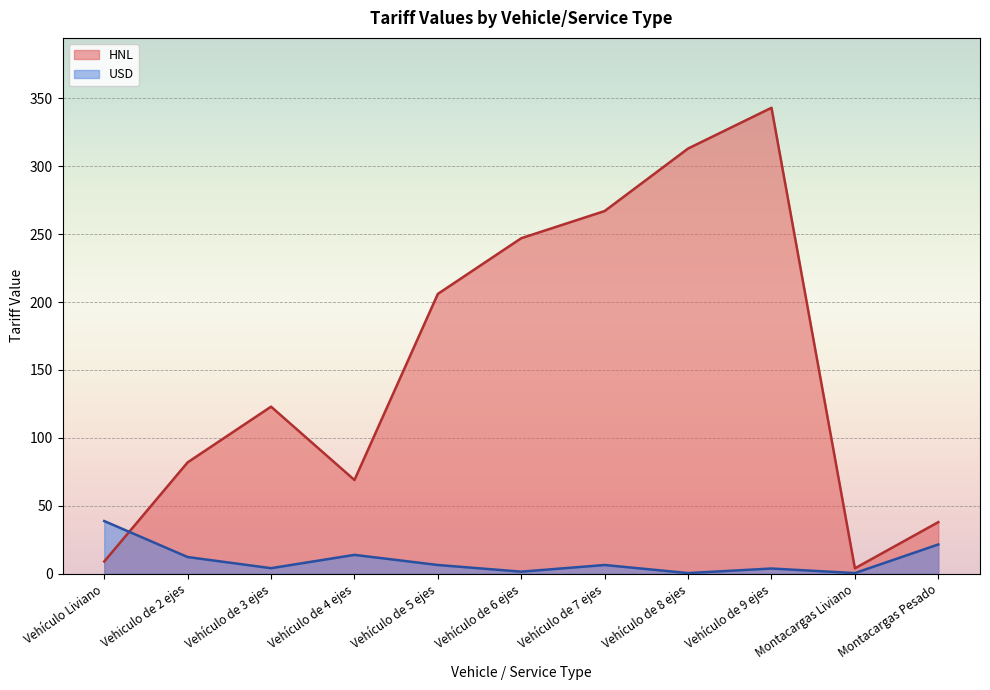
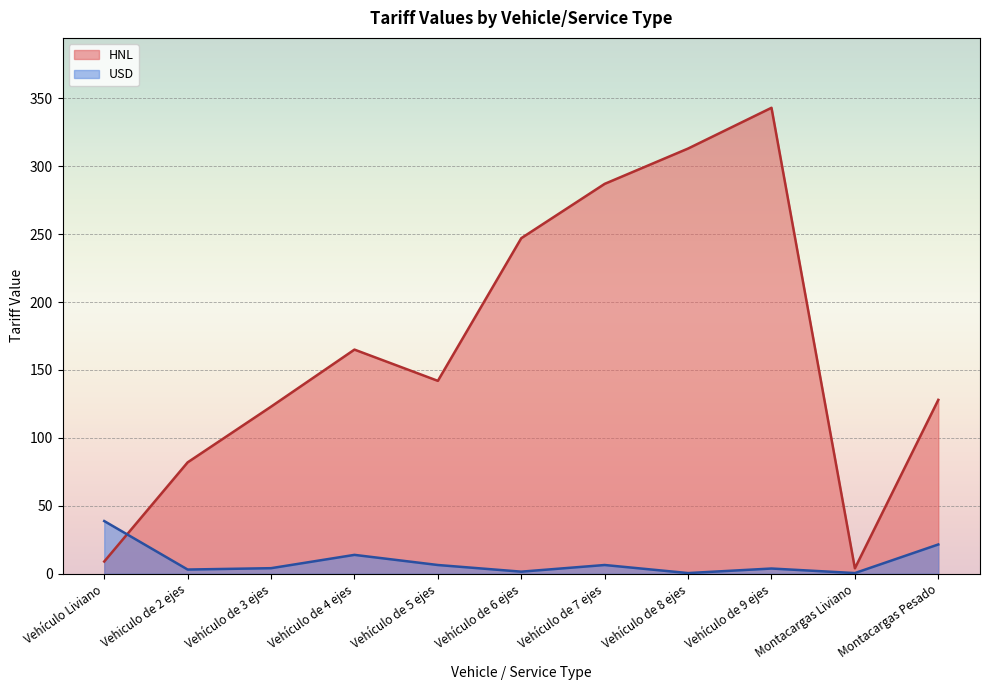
USD, Vehiculo de 2 ejes: 12 -> 3
HNL, Vehículo de 4 ejes: 69 -> 165
HNL, Vehículo de 5 ejes: 206 -> 142
HNL, Vehículo de 7 ejes: 267 -> 287
HNL, Montacargas Pesado: 38 -> 128
